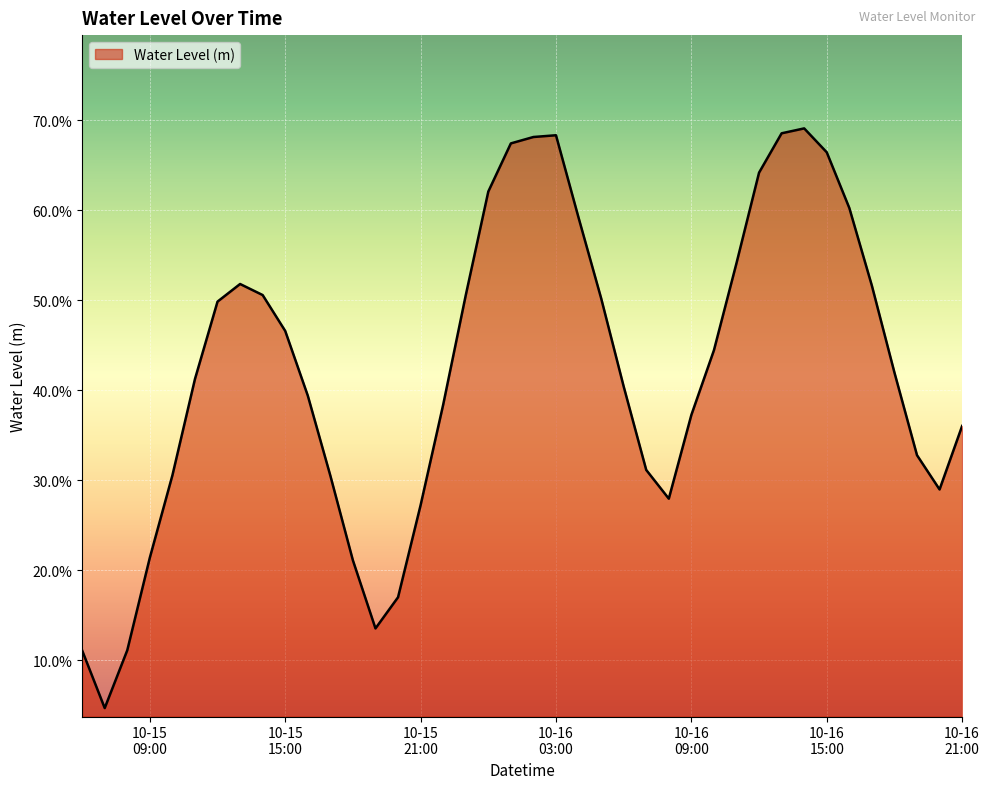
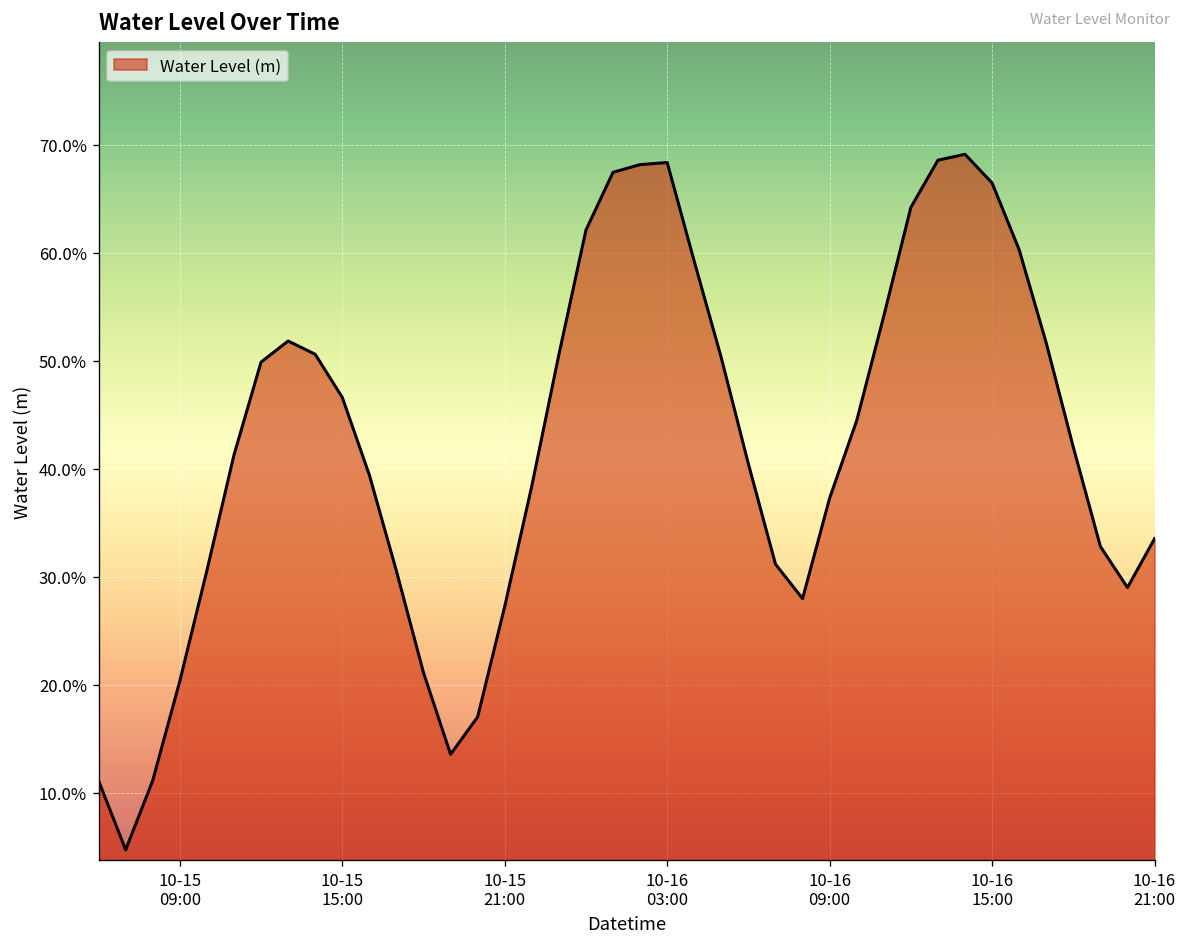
10-15 09:00: 21% -> 20%
10-16 21:00: 36% -> 34%
